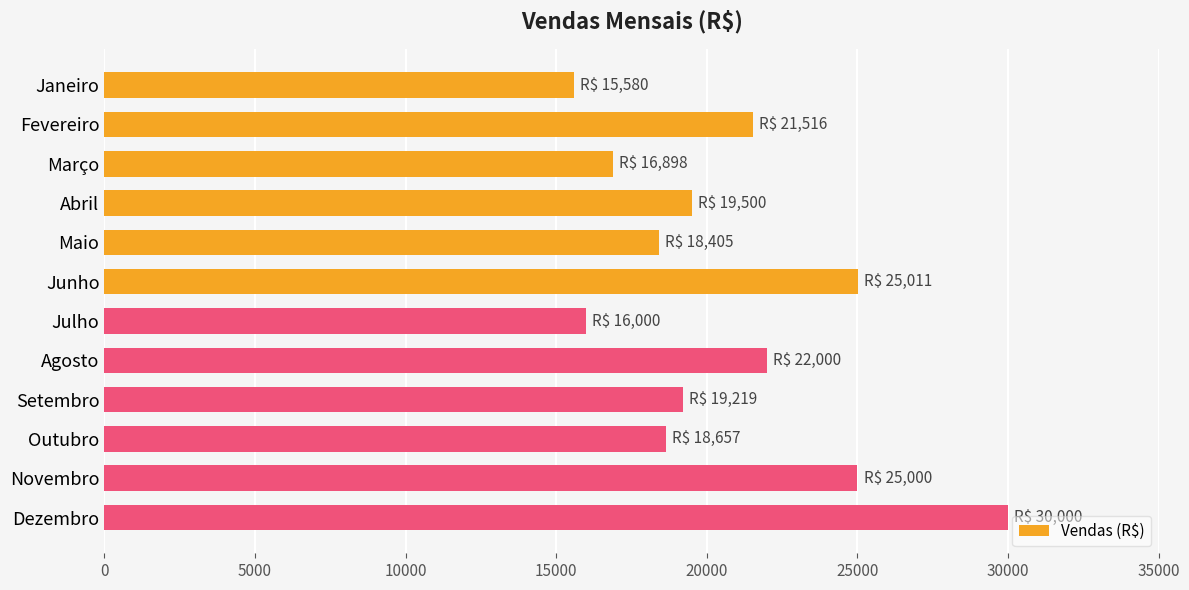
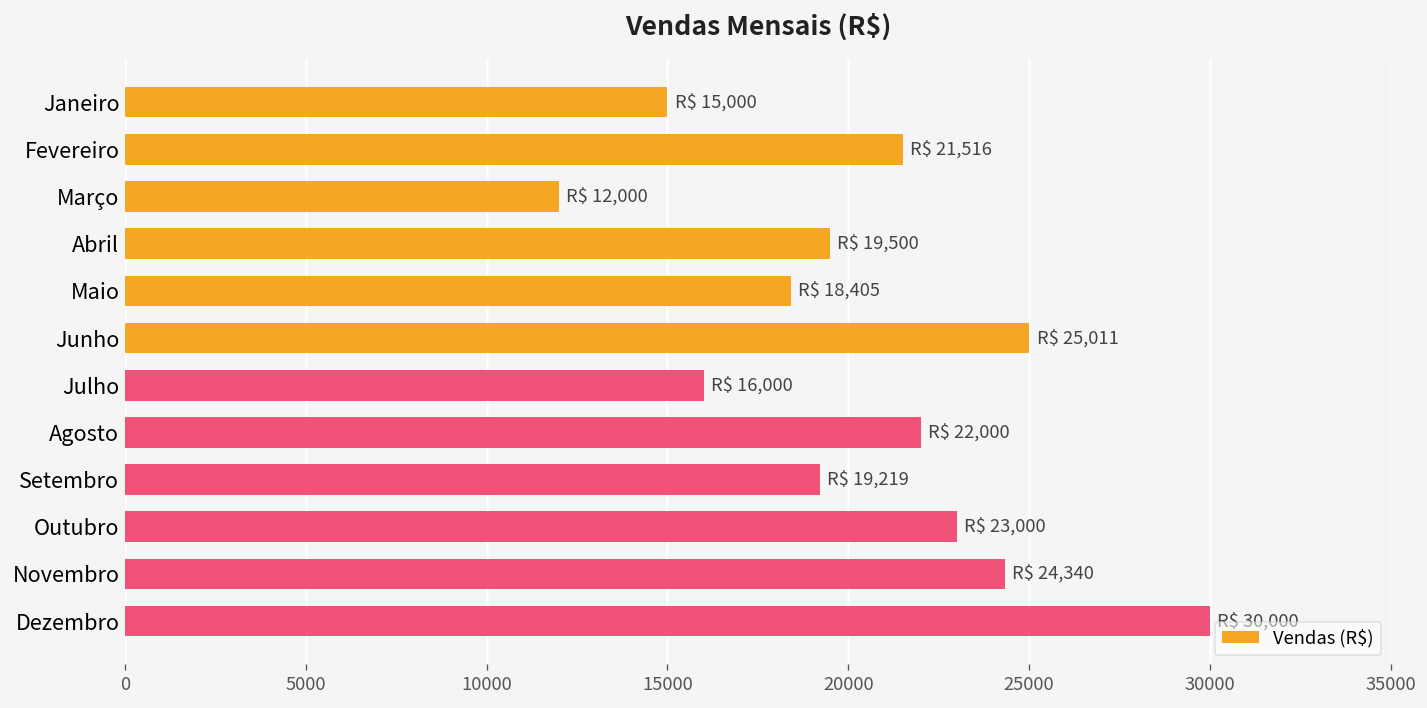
Janeiro: 15,580 -> 15,000
Março: 16,898 -> 12,000
Outubro: 18,657 -> 23,000
Novembro: 25,000 -> 24,340
